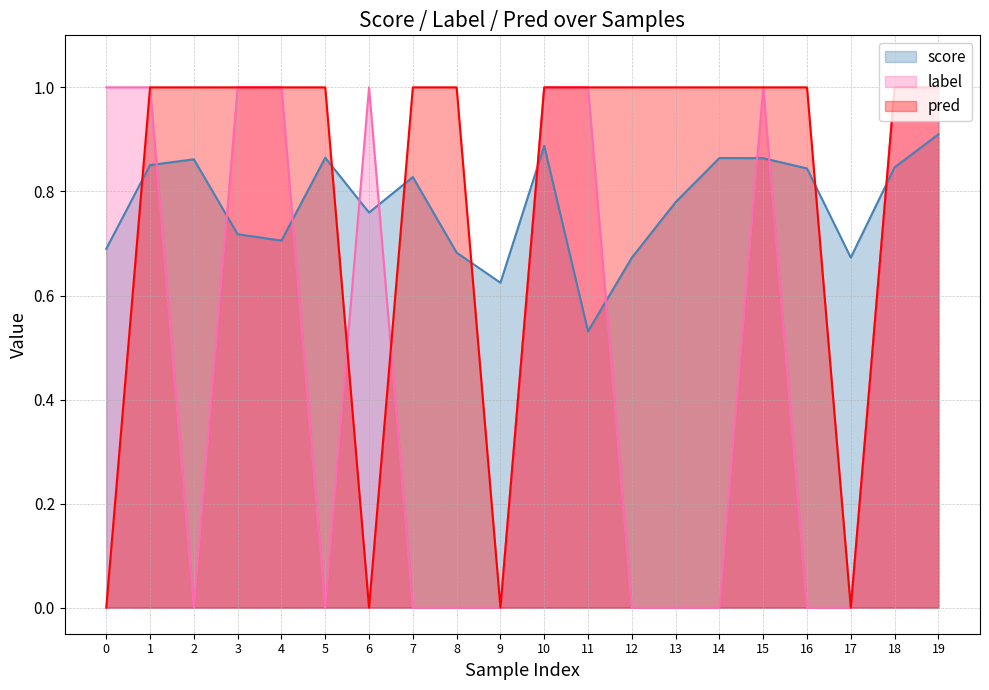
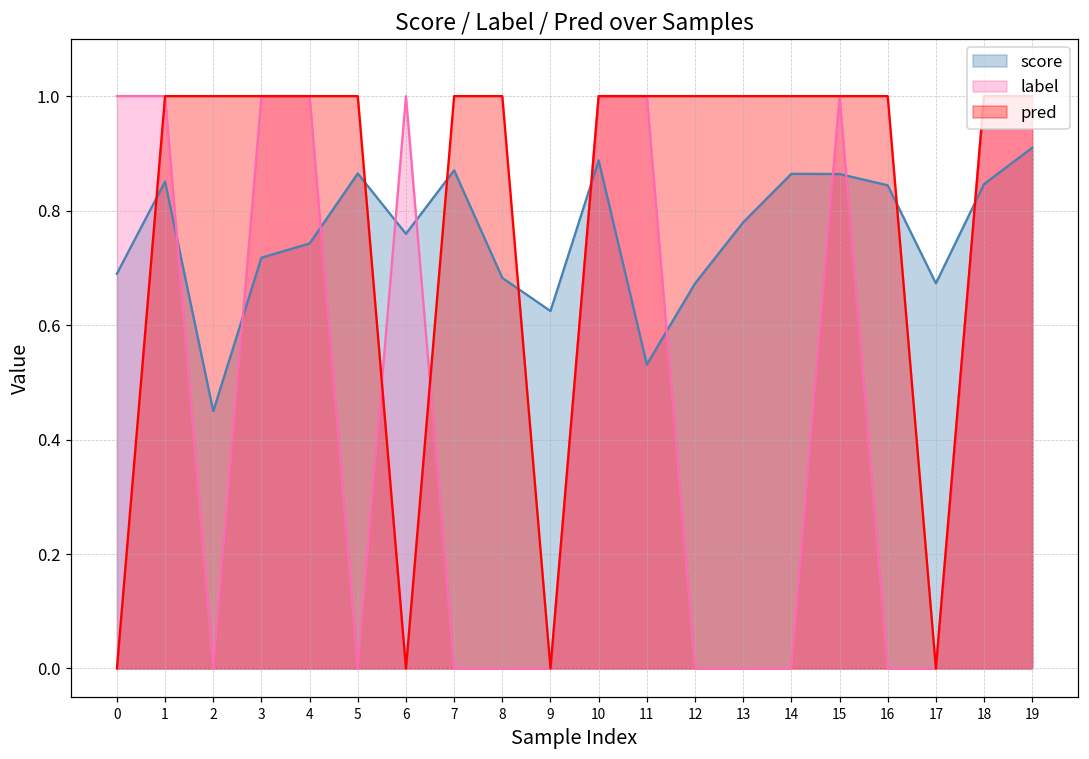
score, 2: 0.86 -> 0.45
score, 4: 0.71 -> 0.74
score, 7: 0.83 -> 0.87
